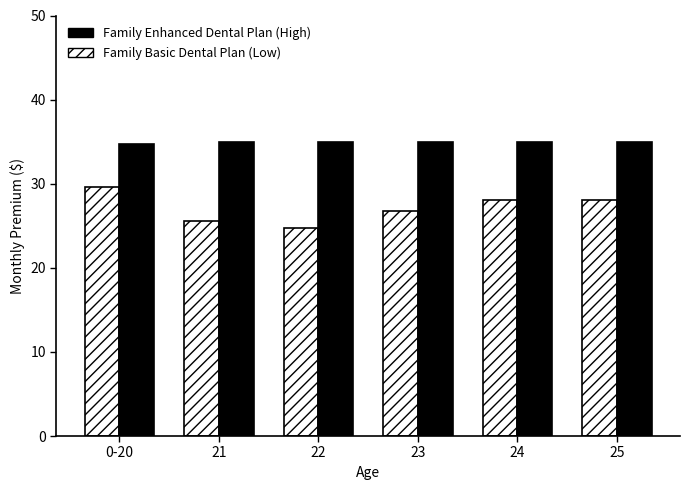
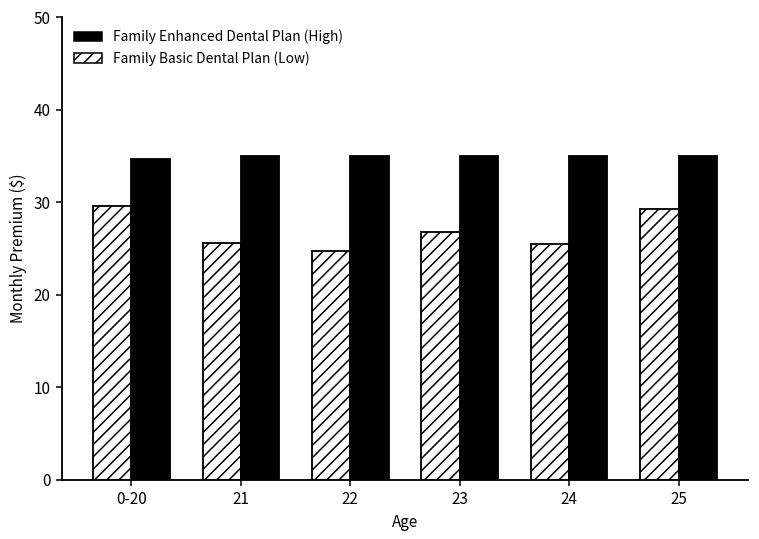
Family Basic Dental Plan (Low), 24: 28 -> 25
Family Basic Dental Plan (Low), 25: 28 -> 29
